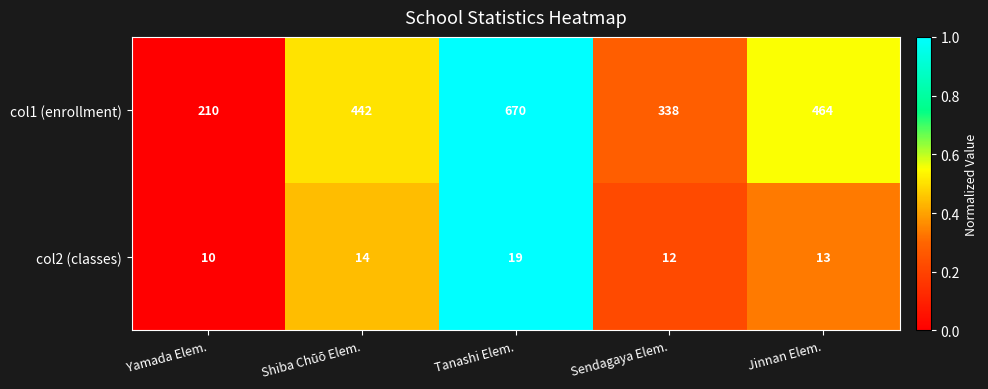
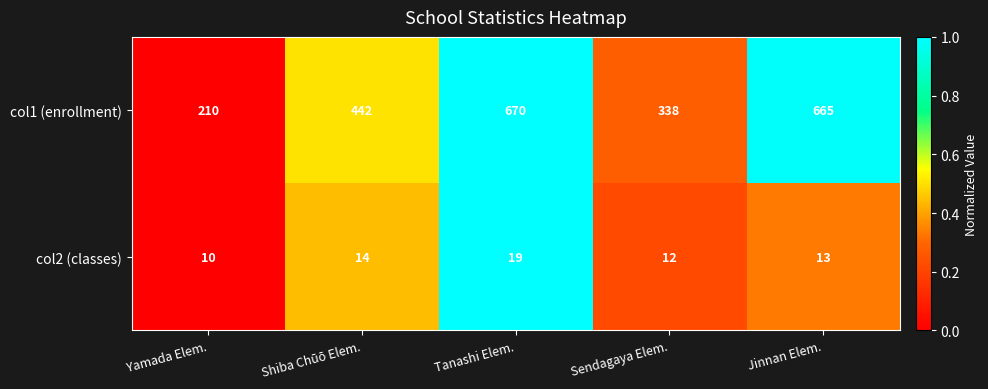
col1 (enrollment), Jinnan Elem.: 464 -> 665
